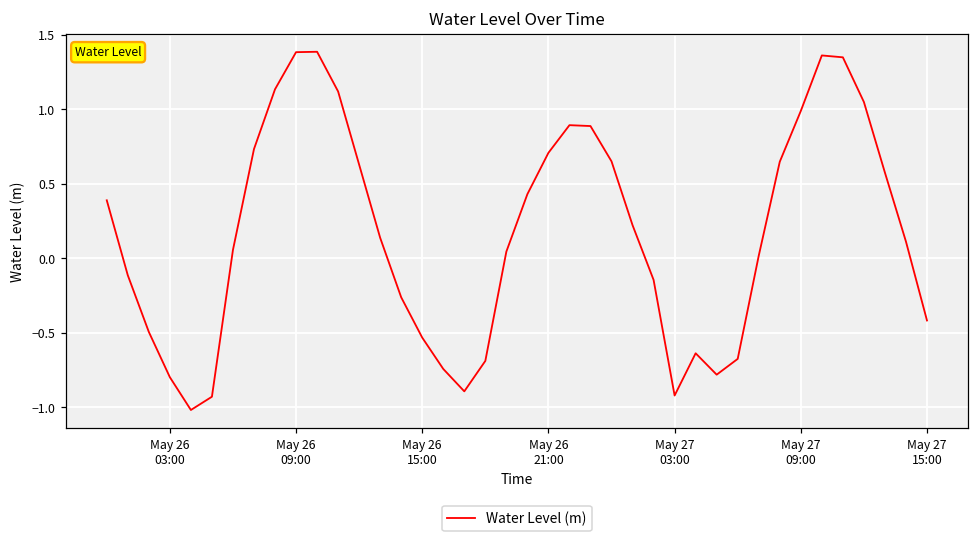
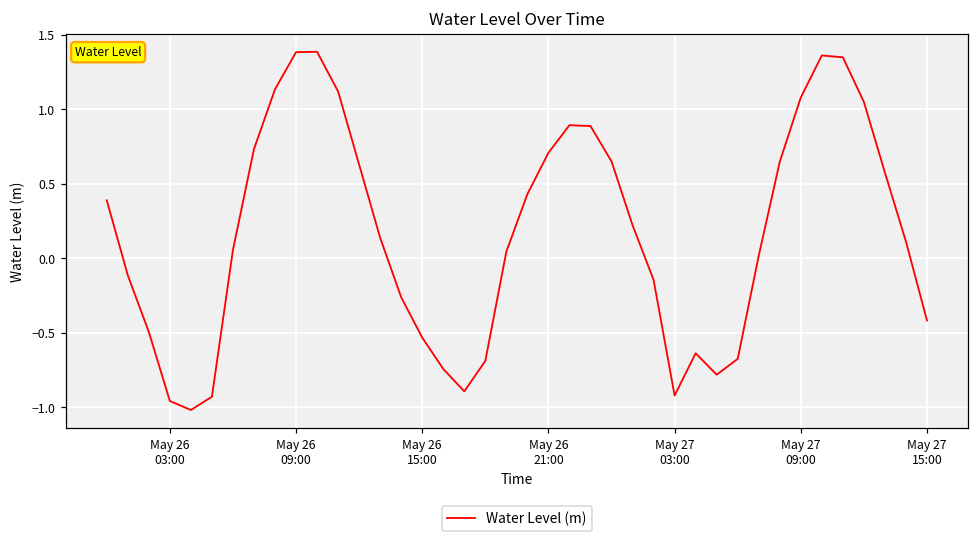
May 26 03:00: -0.80 -> -0.96
May 27 09:00: 0.99 -> 1.08
